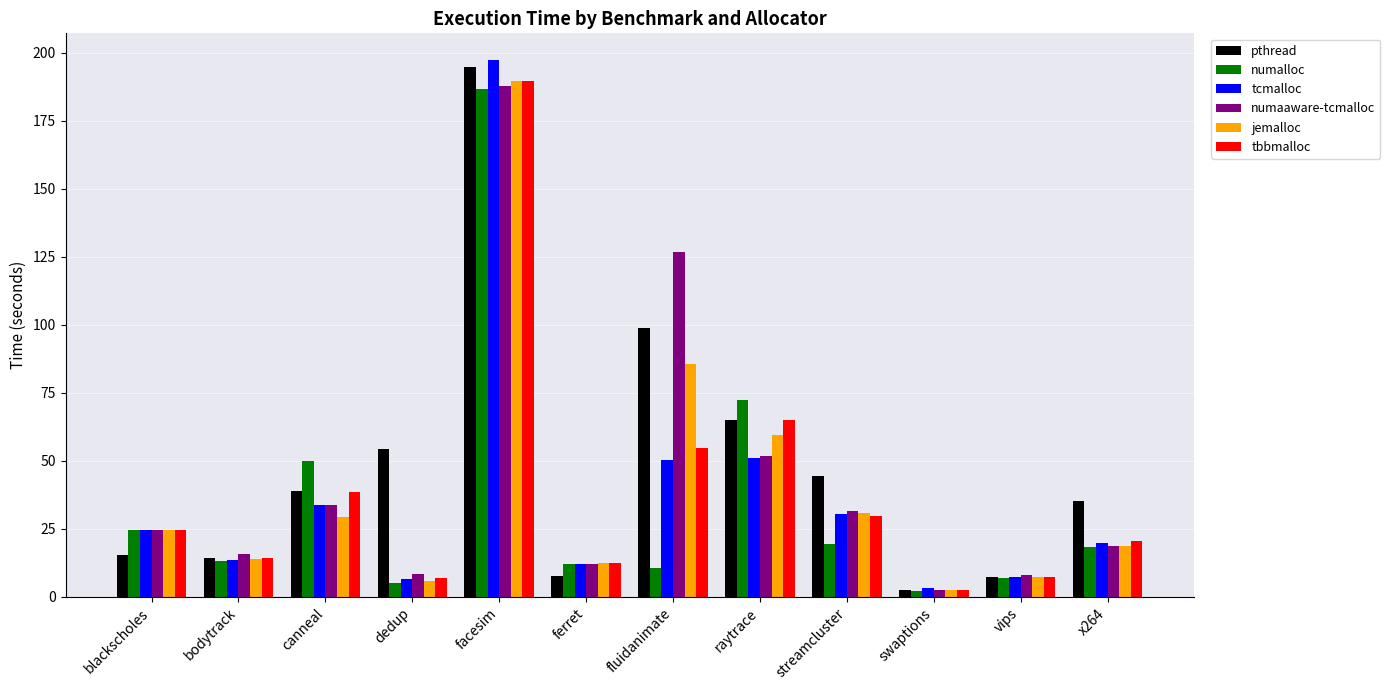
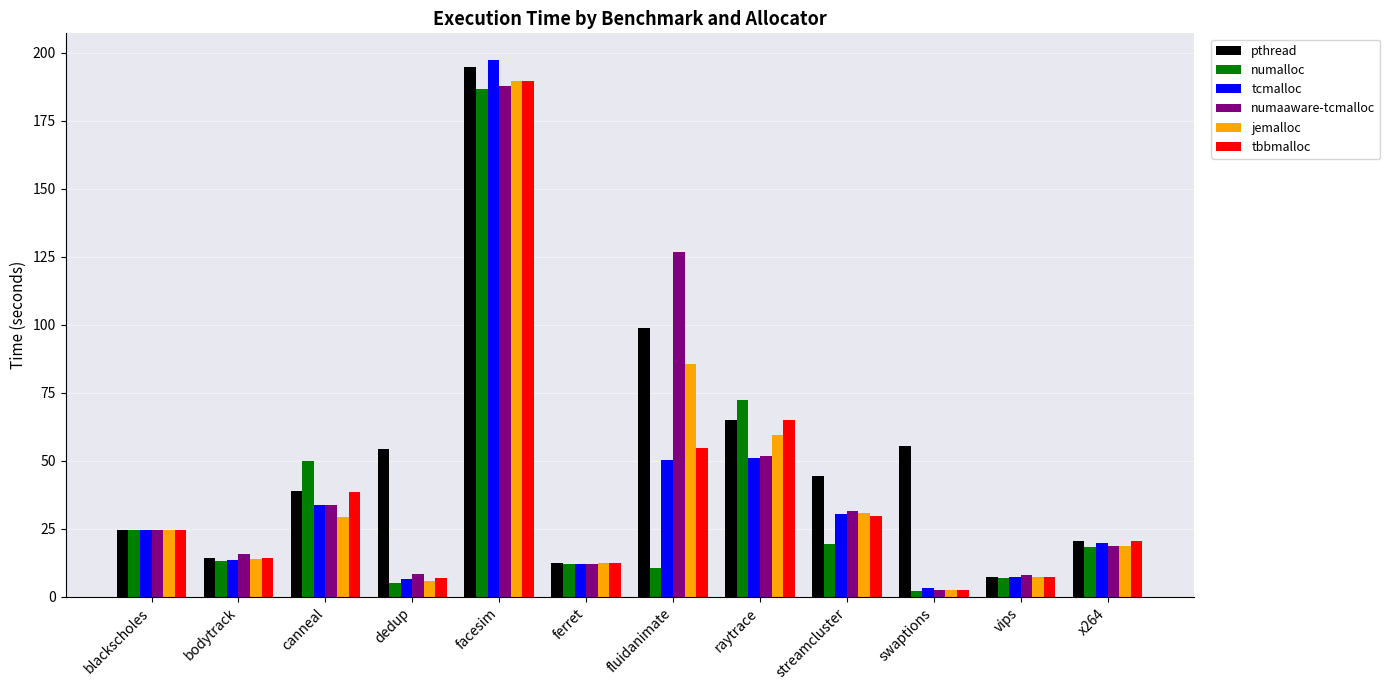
pthread, blackscholes: 15 -> 25
pthread, ferret: 8 -> 12
pthread, swaptions: 3 -> 56
pthread, x264: 35 -> 21
